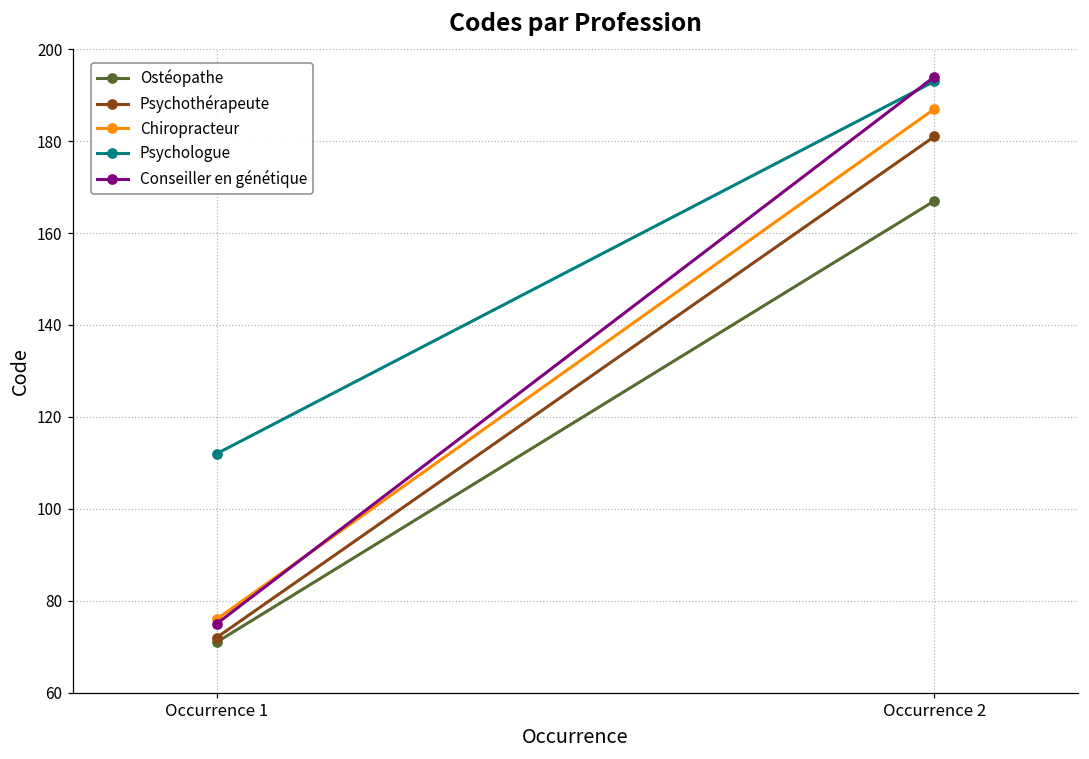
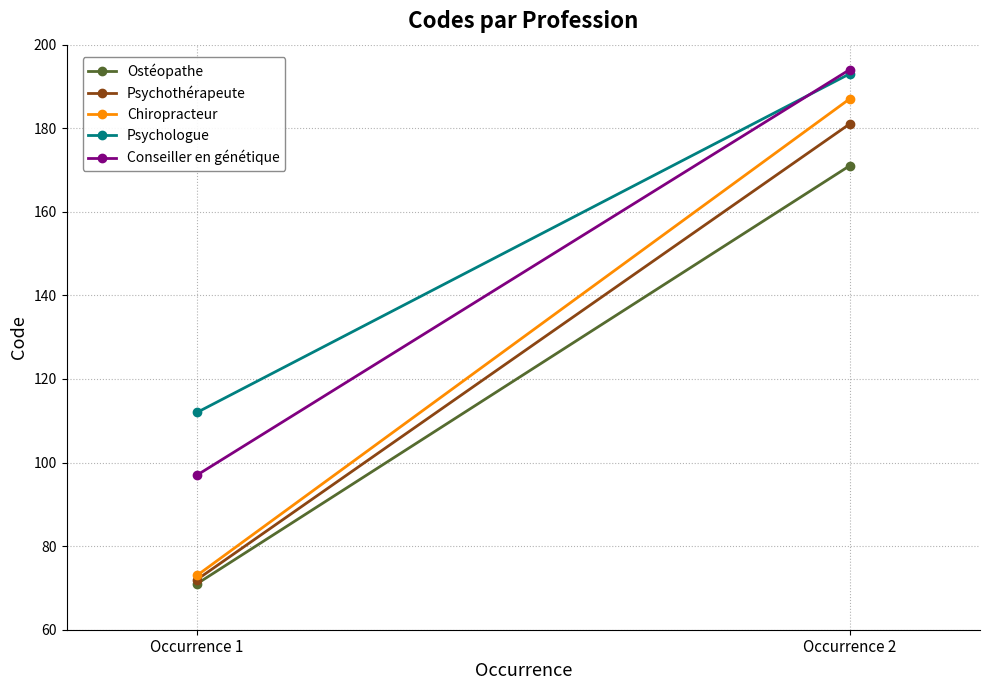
Chiropracteur, Occurrence 1: 76 -> 73
Conseiller en génétique, Occurrence 1: 75 -> 97
Ostéopathe, Occurrence 2: 167 -> 171
